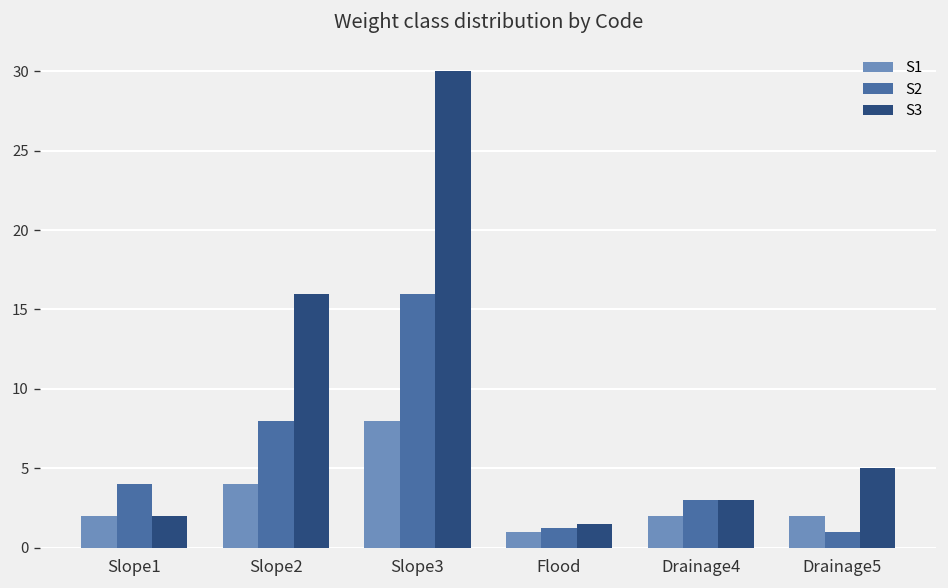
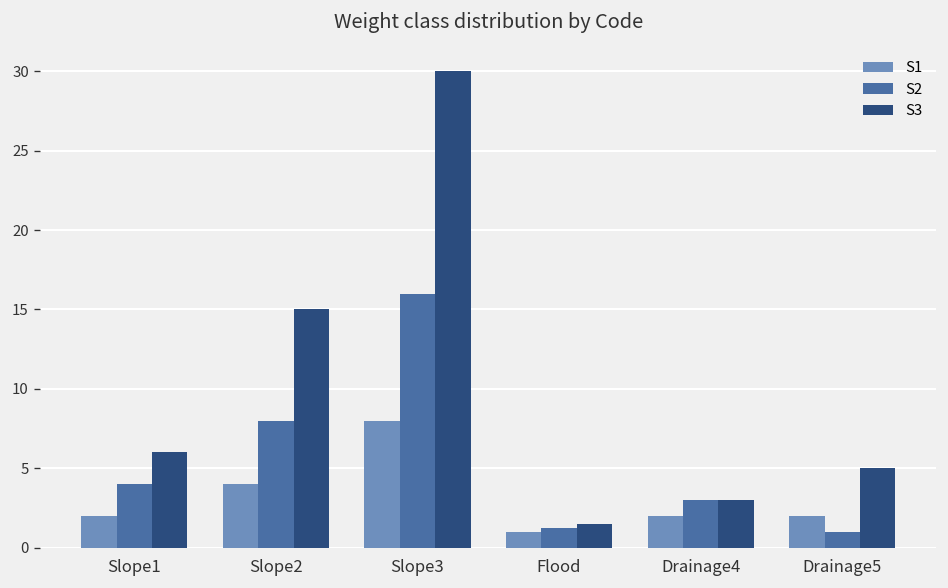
S3, Slope1: 2 -> 6
S3, Slope2: 16 -> 15
